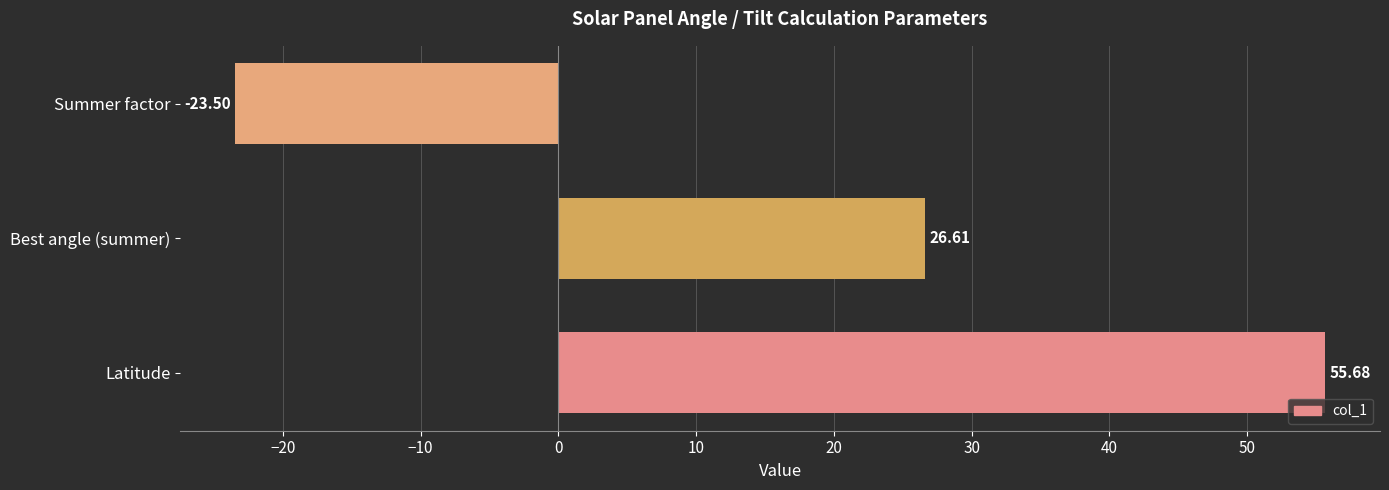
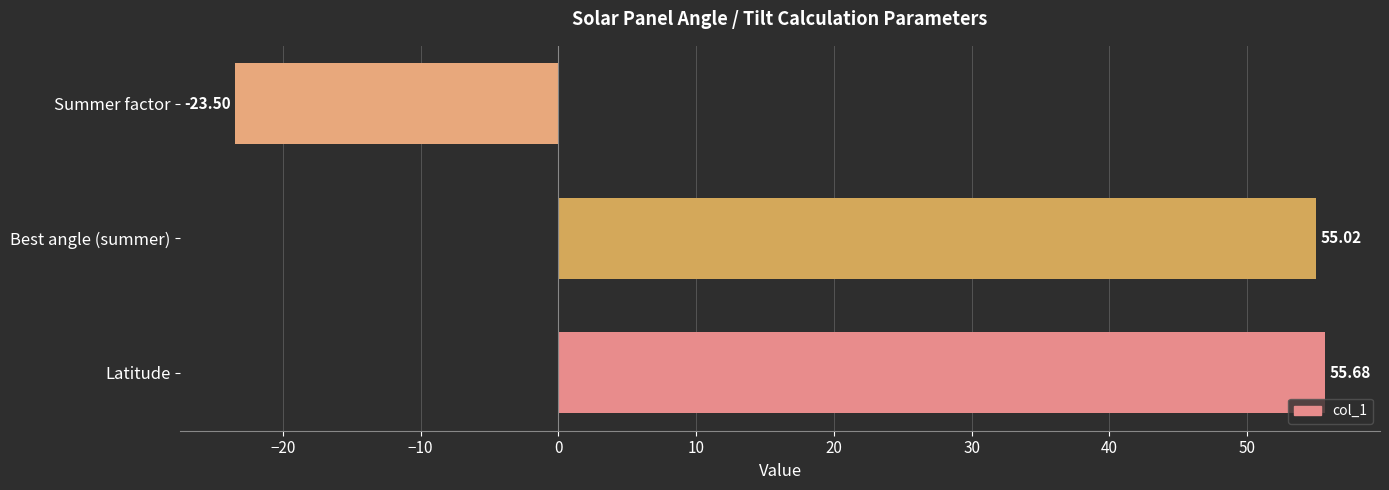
Best angle (summer): 26.61 -> 55.02
